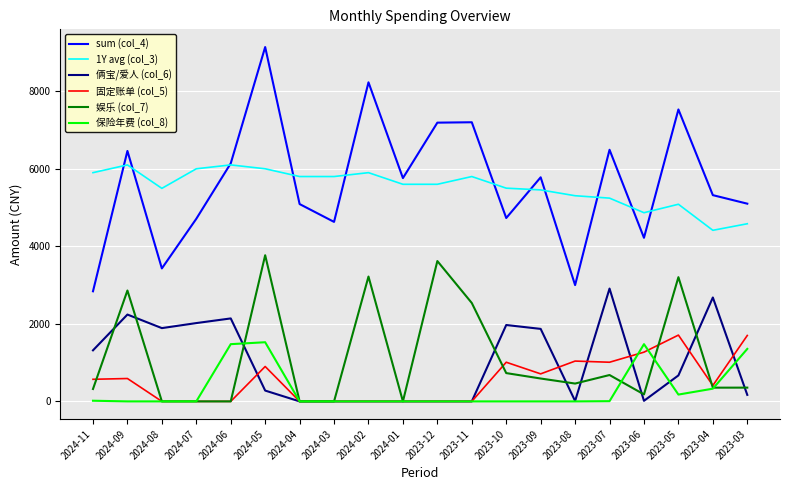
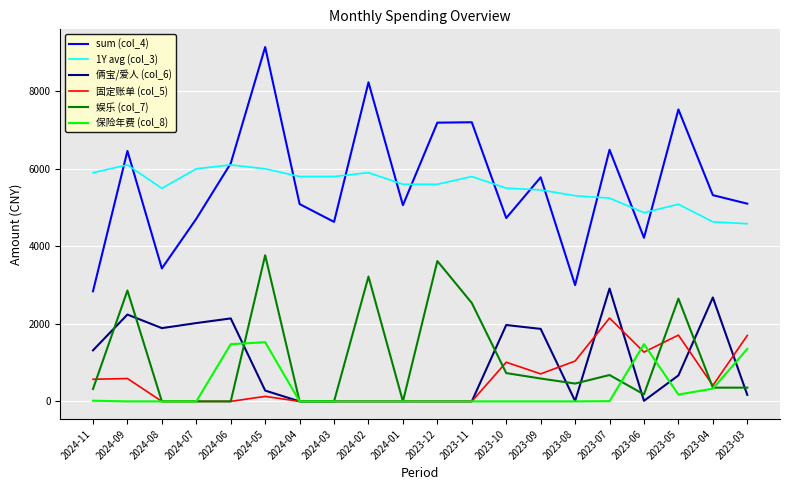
固定账单 (col_5), 2024-05: 900 -> 100
sum (col_4), 2024-01: 5800 -> 5100
固定账单 (col_5), 2023-07: 1000 -> 2100
娱乐 (col_7), 2023-05: 3200 -> 2700
1Y avg (col_3), 2023-04: 4400 -> 4600
